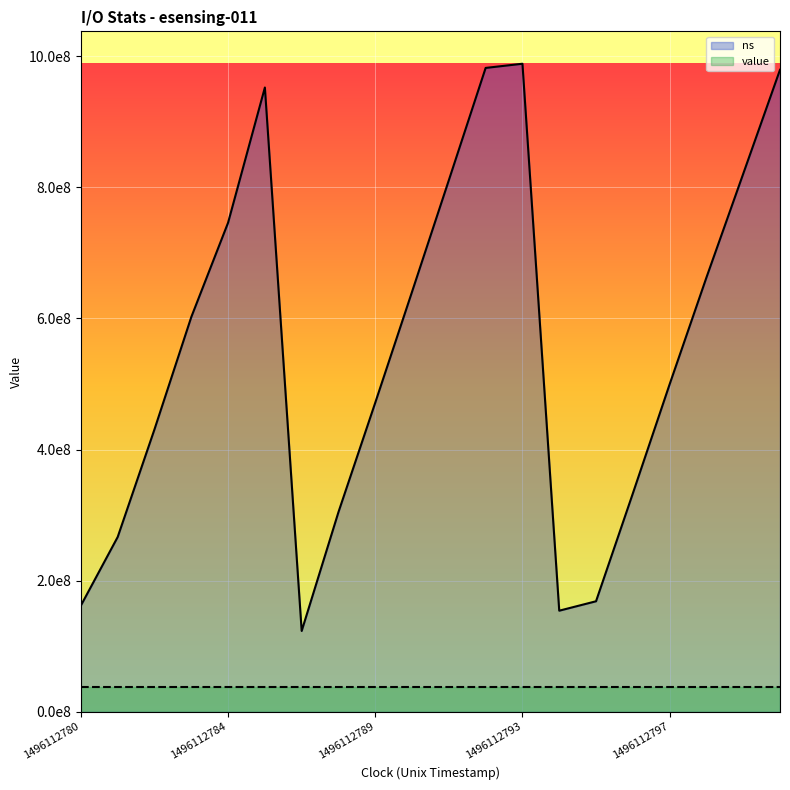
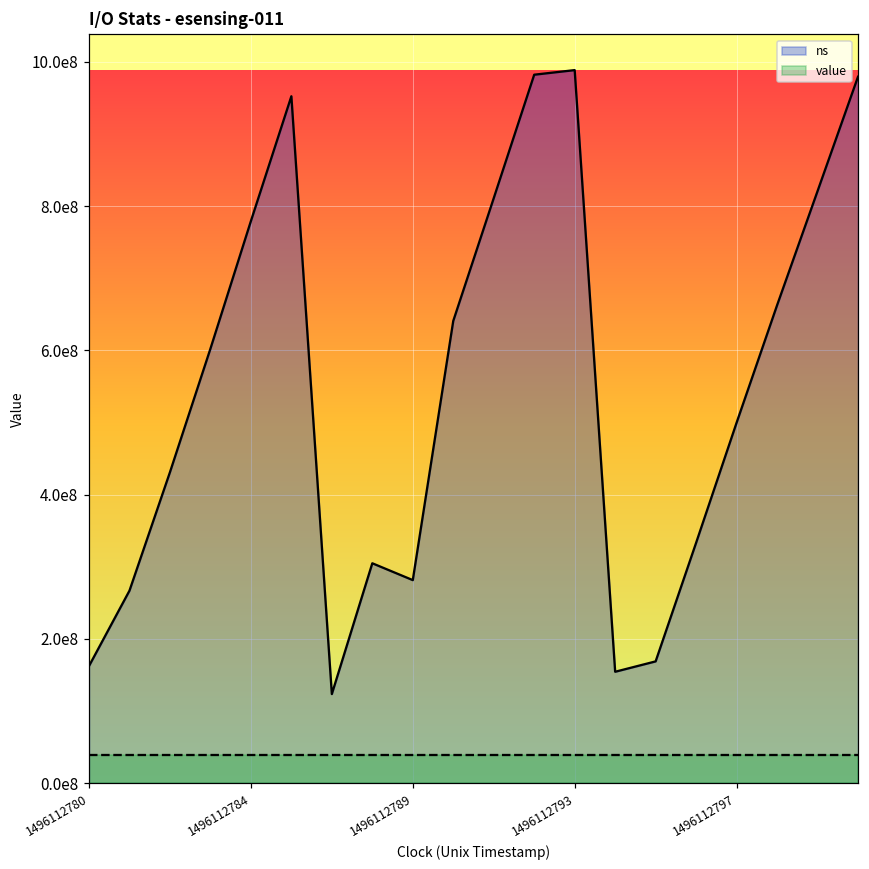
ns, 1496112784: 750000000 -> 780000000
ns, 1496112789: 470000000 -> 280000000
